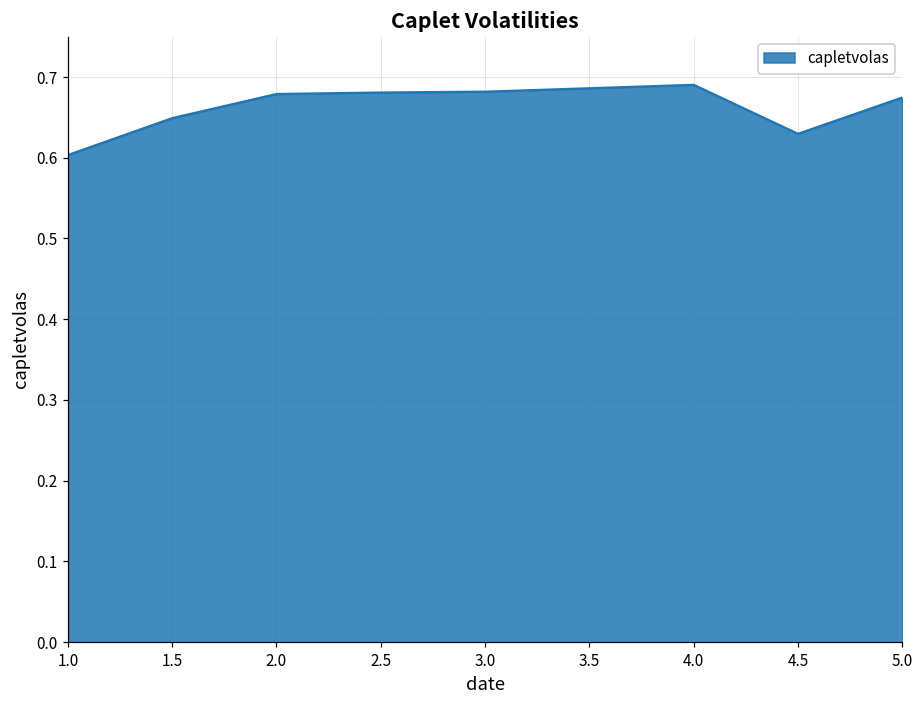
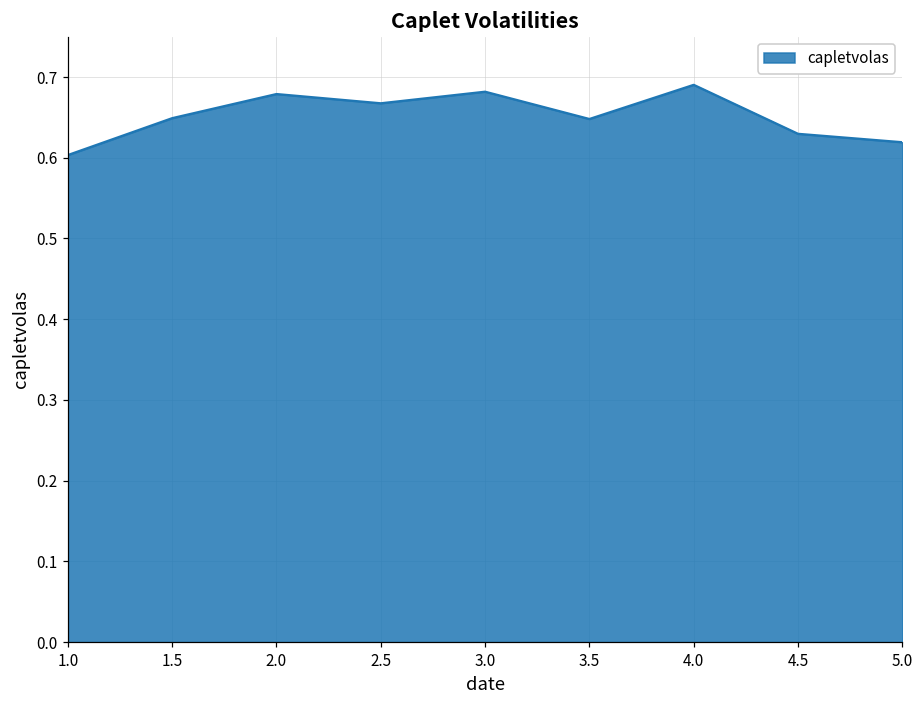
2.5: 0.68 -> 0.67
3.5: 0.69 -> 0.65
5.0: 0.67 -> 0.62
